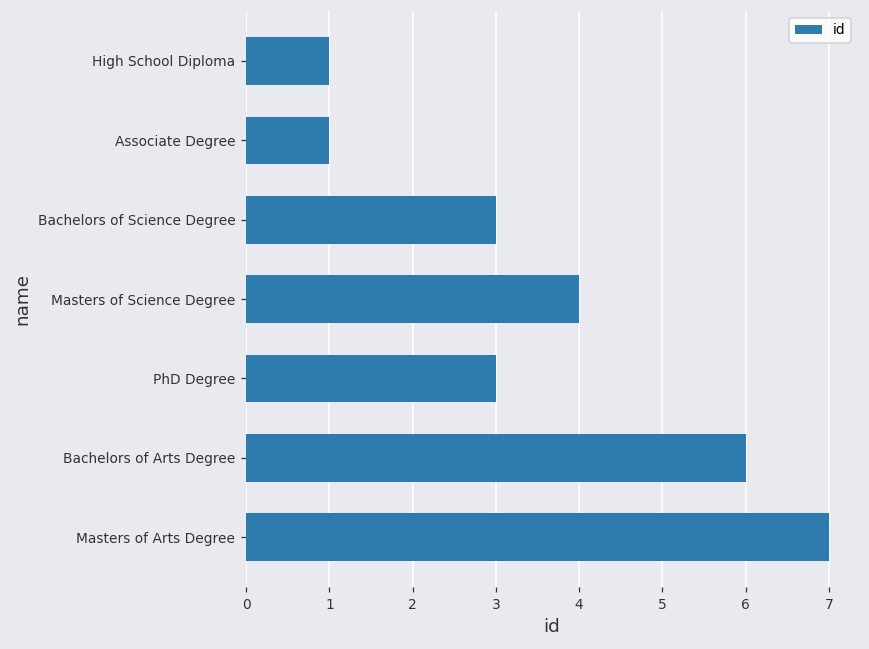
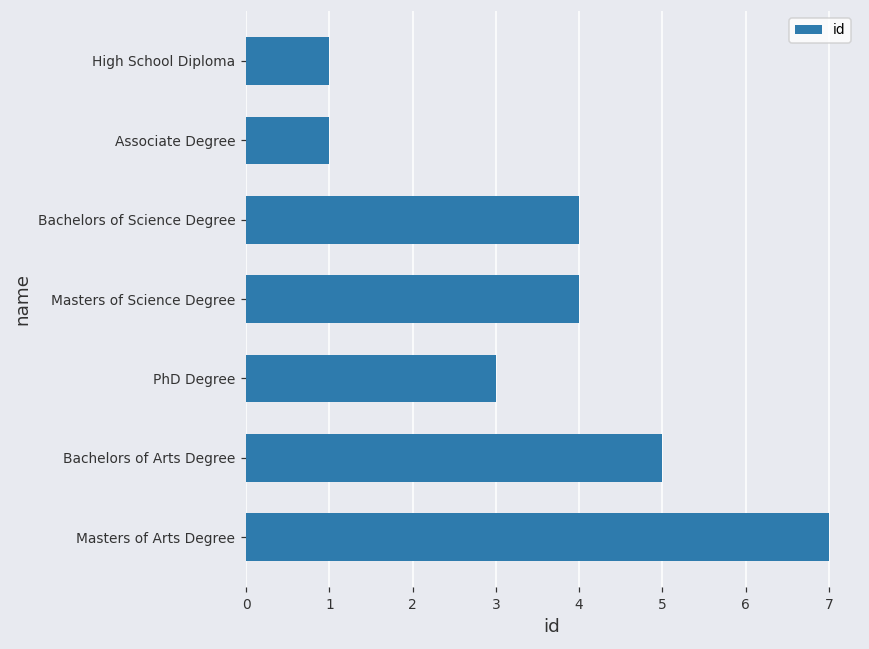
Bachelors of Science Degree: 3 -> 4
Bachelors of Arts Degree: 6 -> 5
